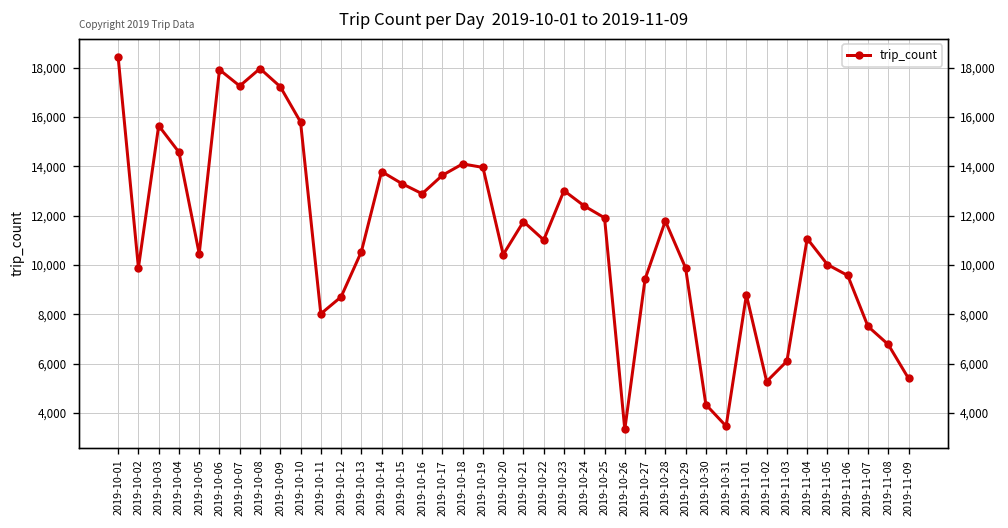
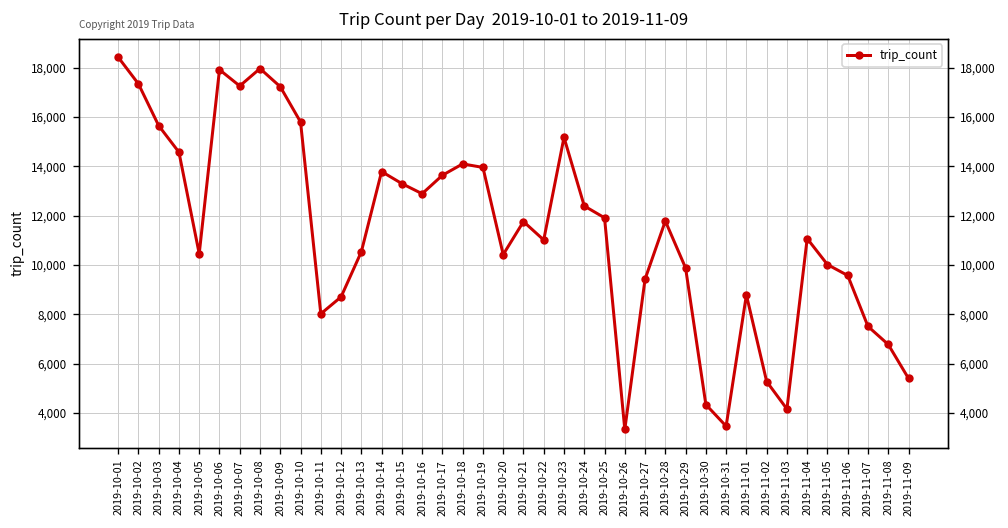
2019-10-02: 9,900 -> 17,300
2019-10-23: 13,000 -> 15,200
2019-11-03: 6,100 -> 4,200
